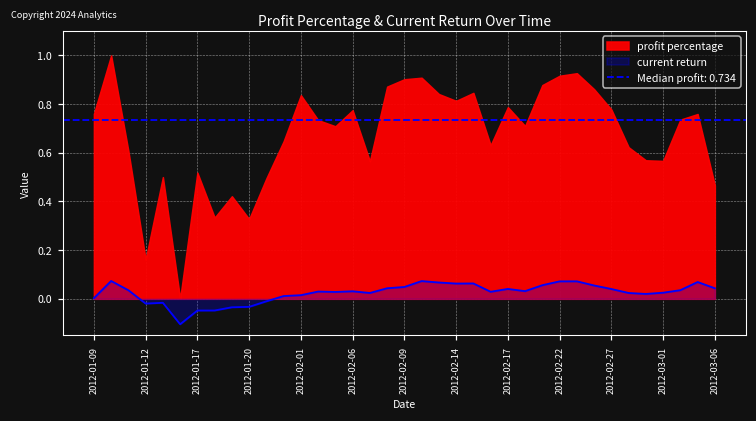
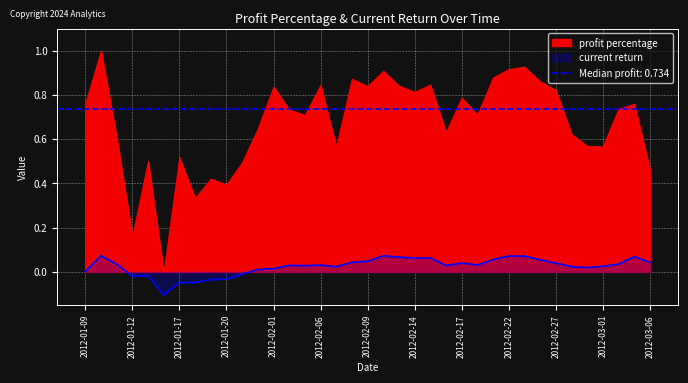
profit percentage, 2012-01-20: 0.33 -> 0.39
profit percentage, 2012-02-06: 0.77 -> 0.84
profit percentage, 2012-02-09: 0.90 -> 0.84
profit percentage, 2012-02-27: 0.78 -> 0.82
